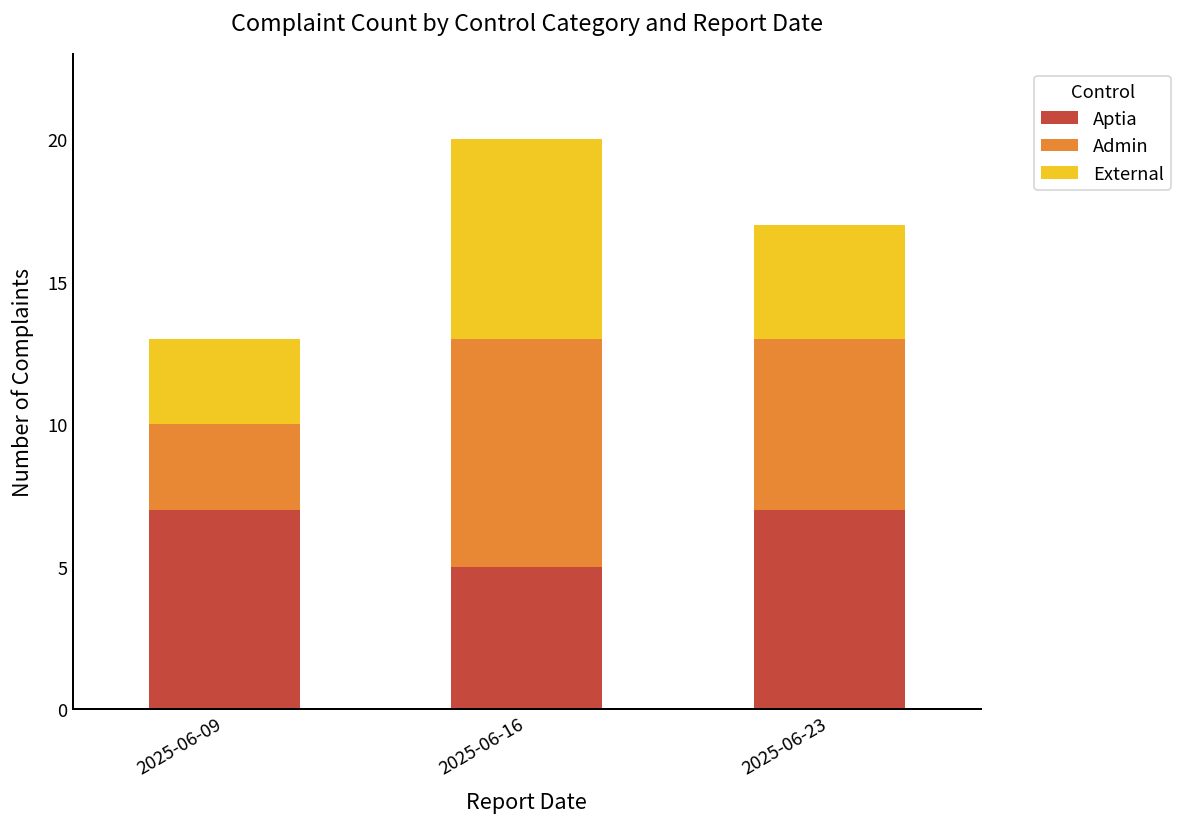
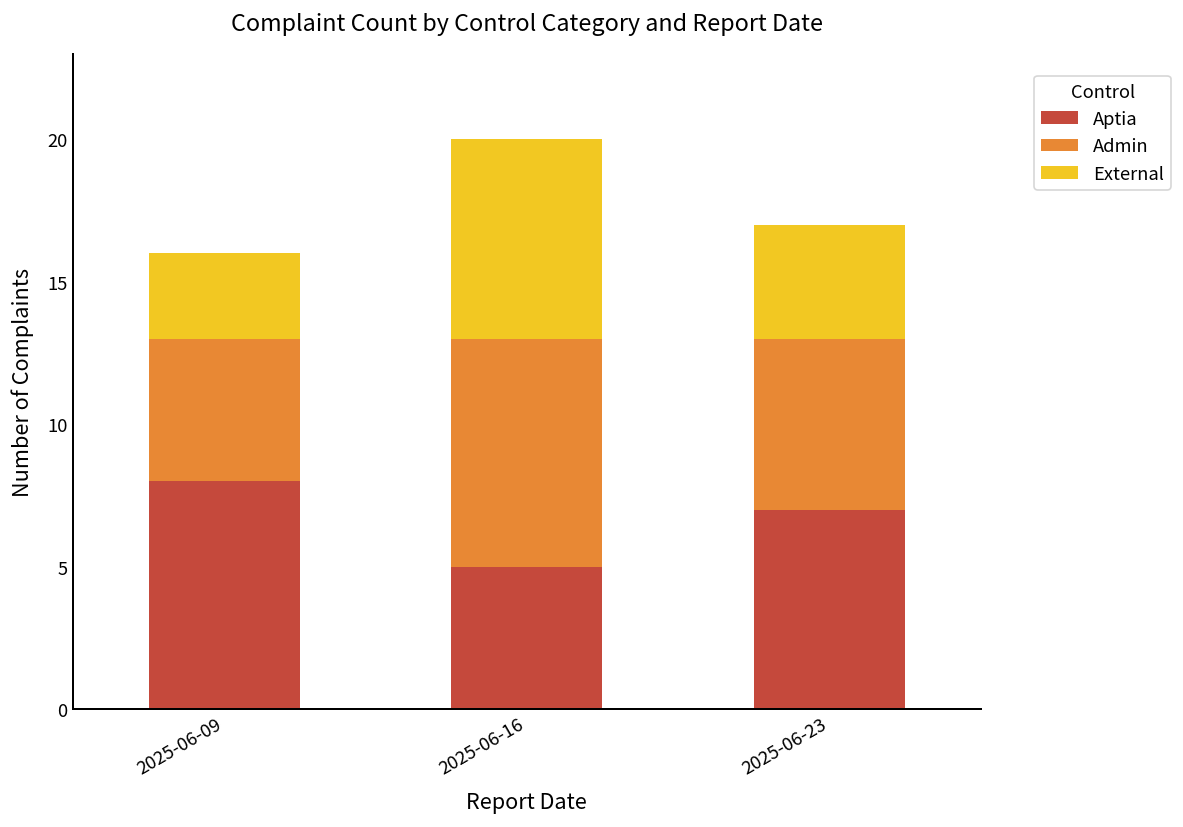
Aptia, 2025-06-09: 7 -> 8
Admin, 2025-06-09: 3 -> 5
